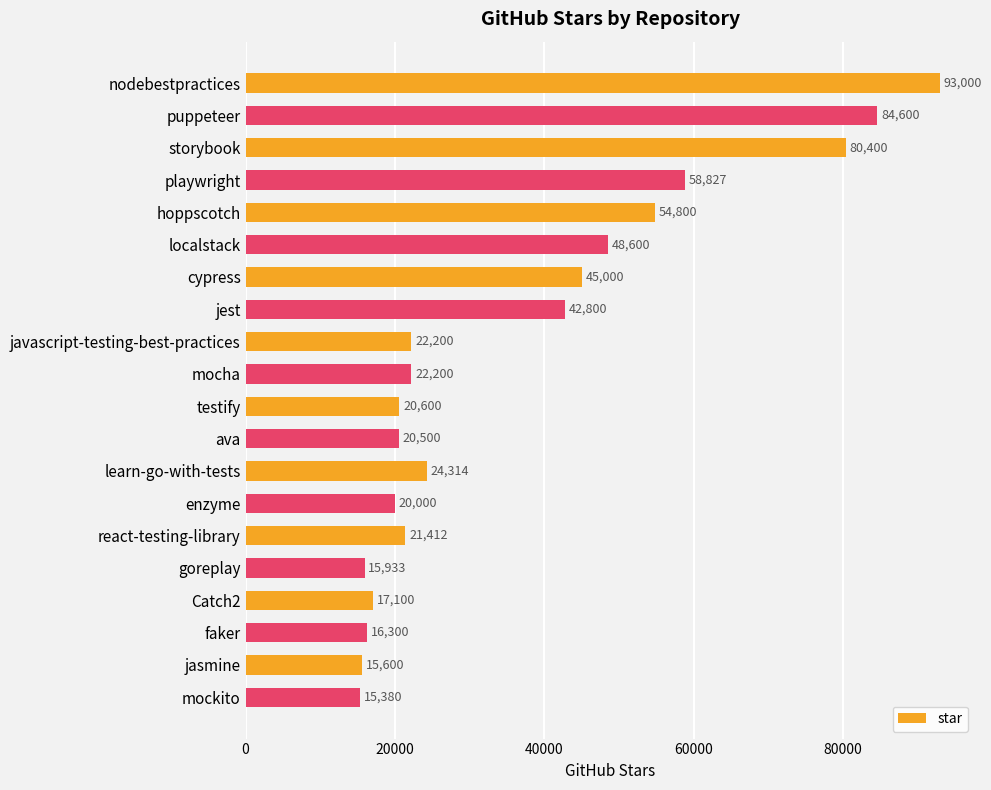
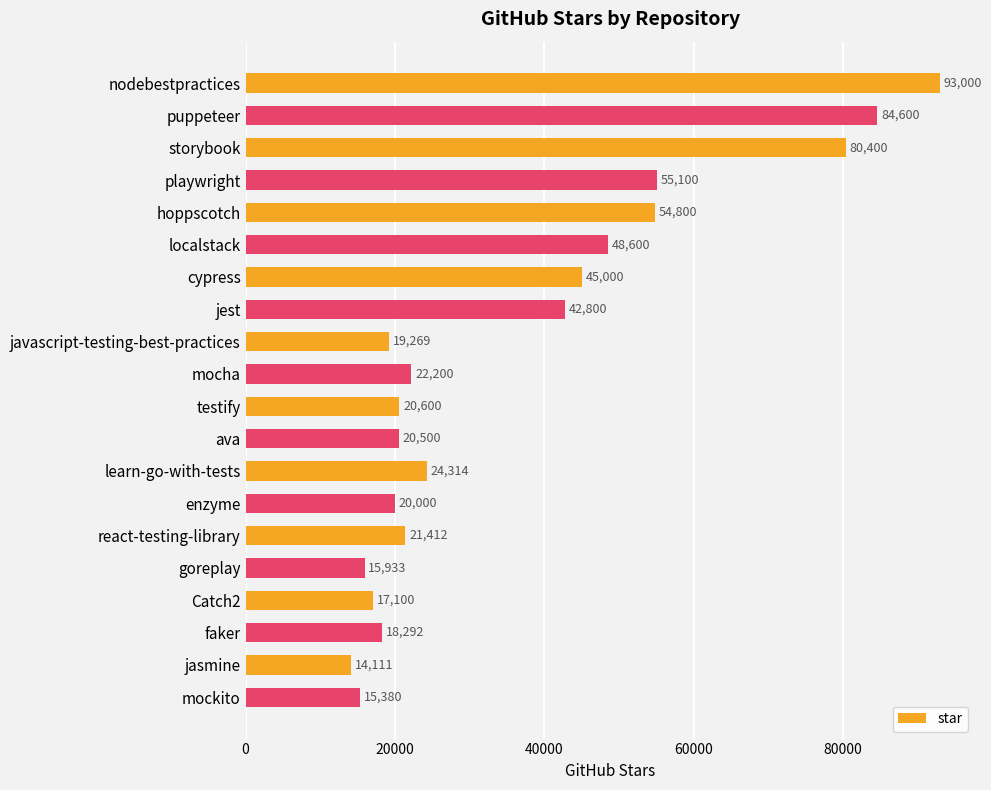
playwright: 58,827 -> 55,100
javascript-testing-best-practices: 22,200 -> 19,269
faker: 16,300 -> 18,292
jasmine: 15,600 -> 14,111
